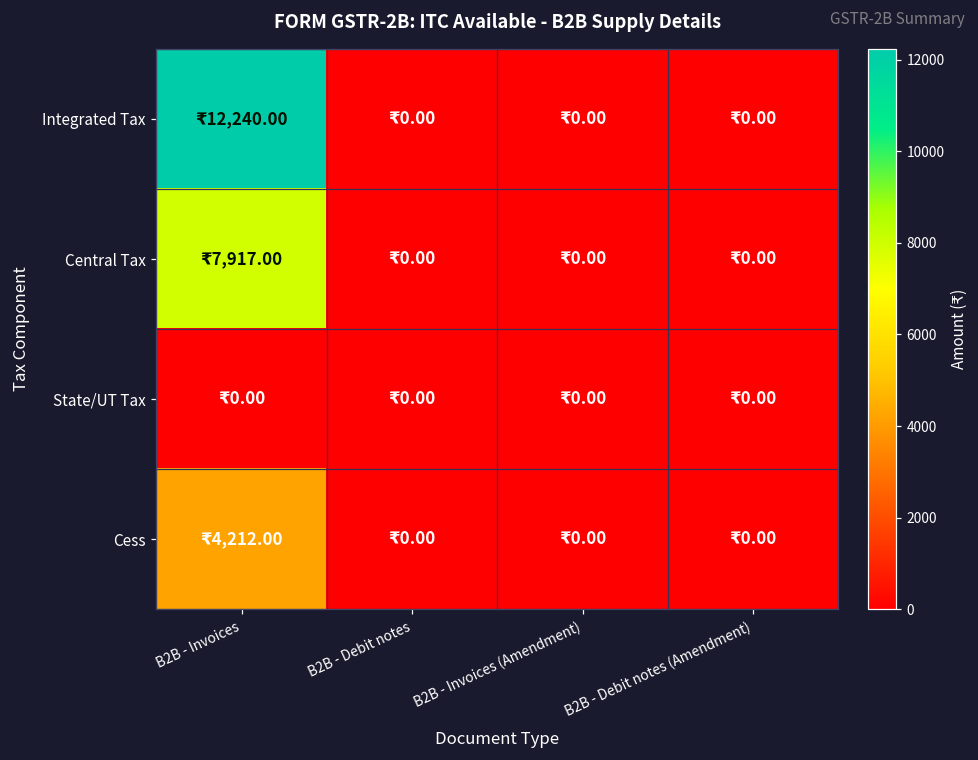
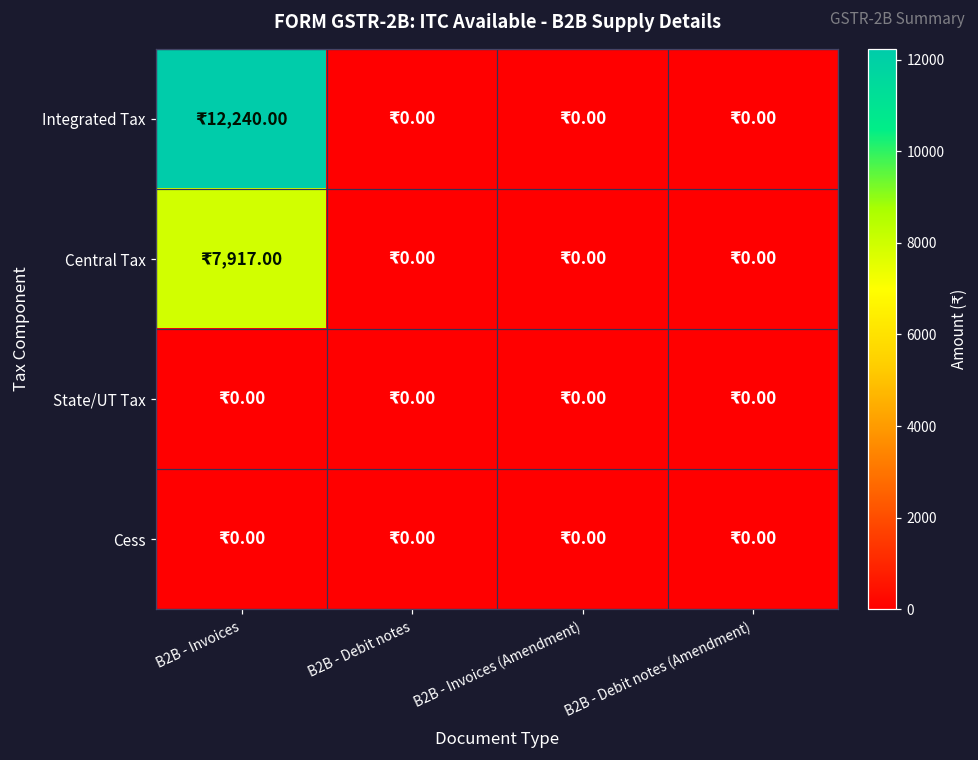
Cess, B2B - Invoices: 4,212.00 -> 0.00
